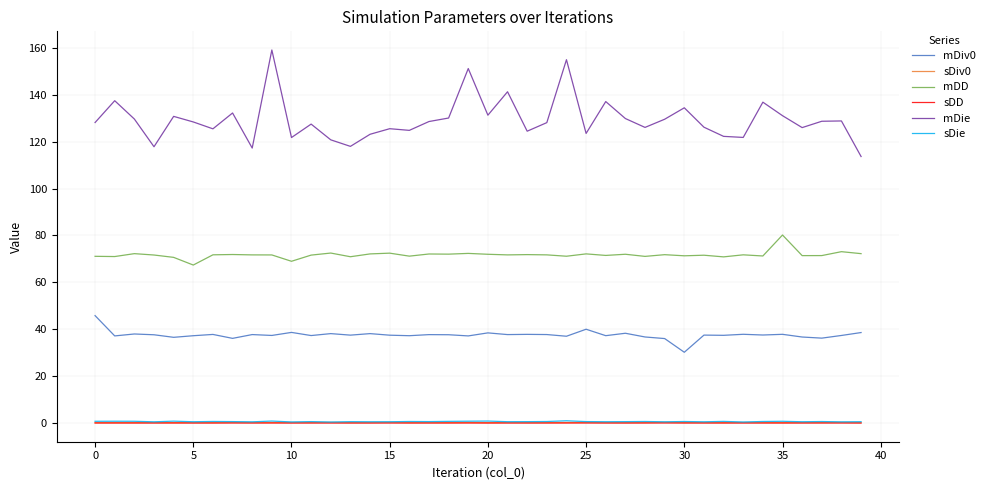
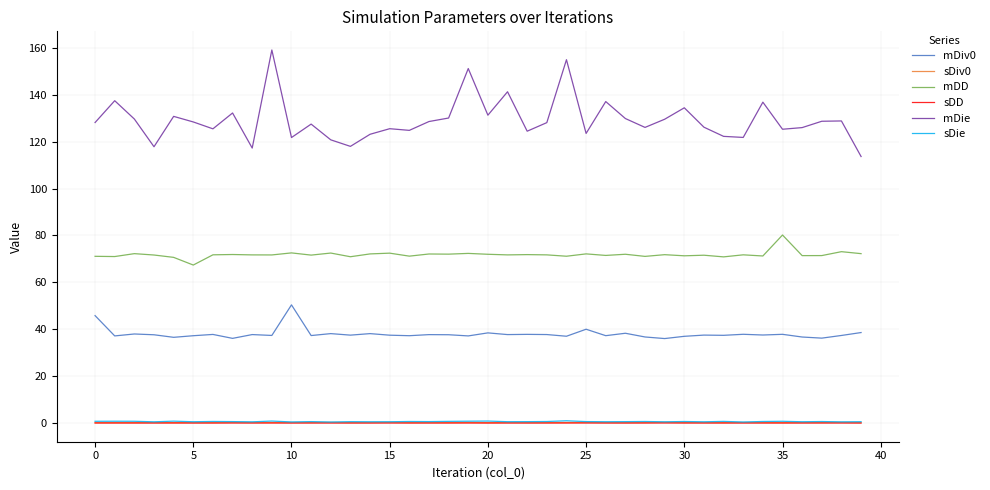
mDiv0, 10: 39 -> 50
mDD, 10: 69 -> 73
mDiv0, 30: 30 -> 37
mDie, 35: 131 -> 125
